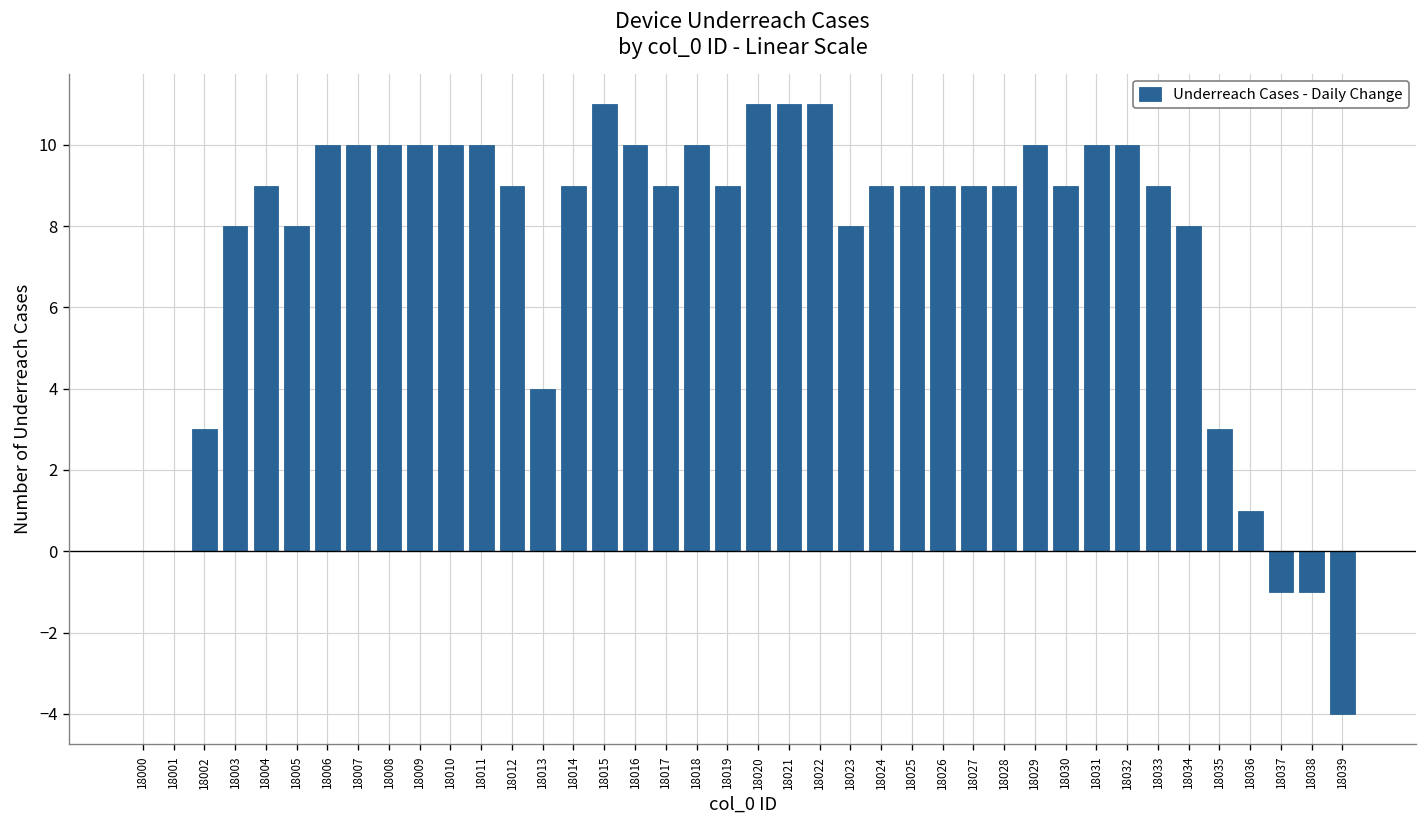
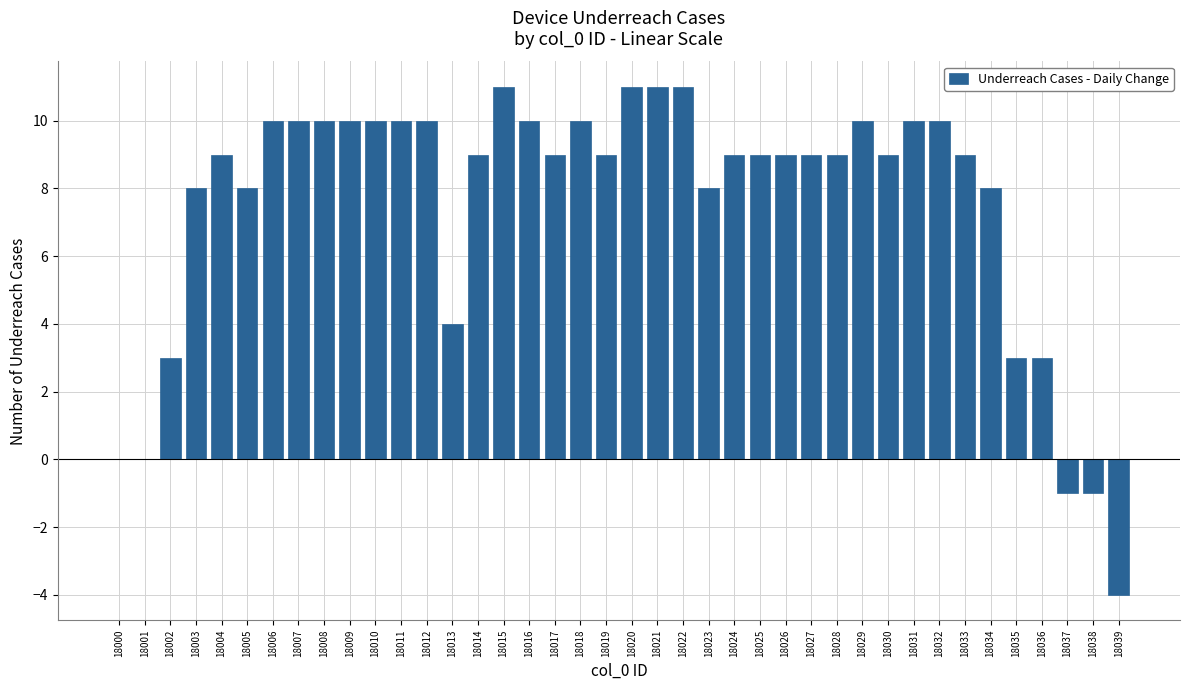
18012: 9.0 -> 10.0
18036: 1.0 -> 3.0
